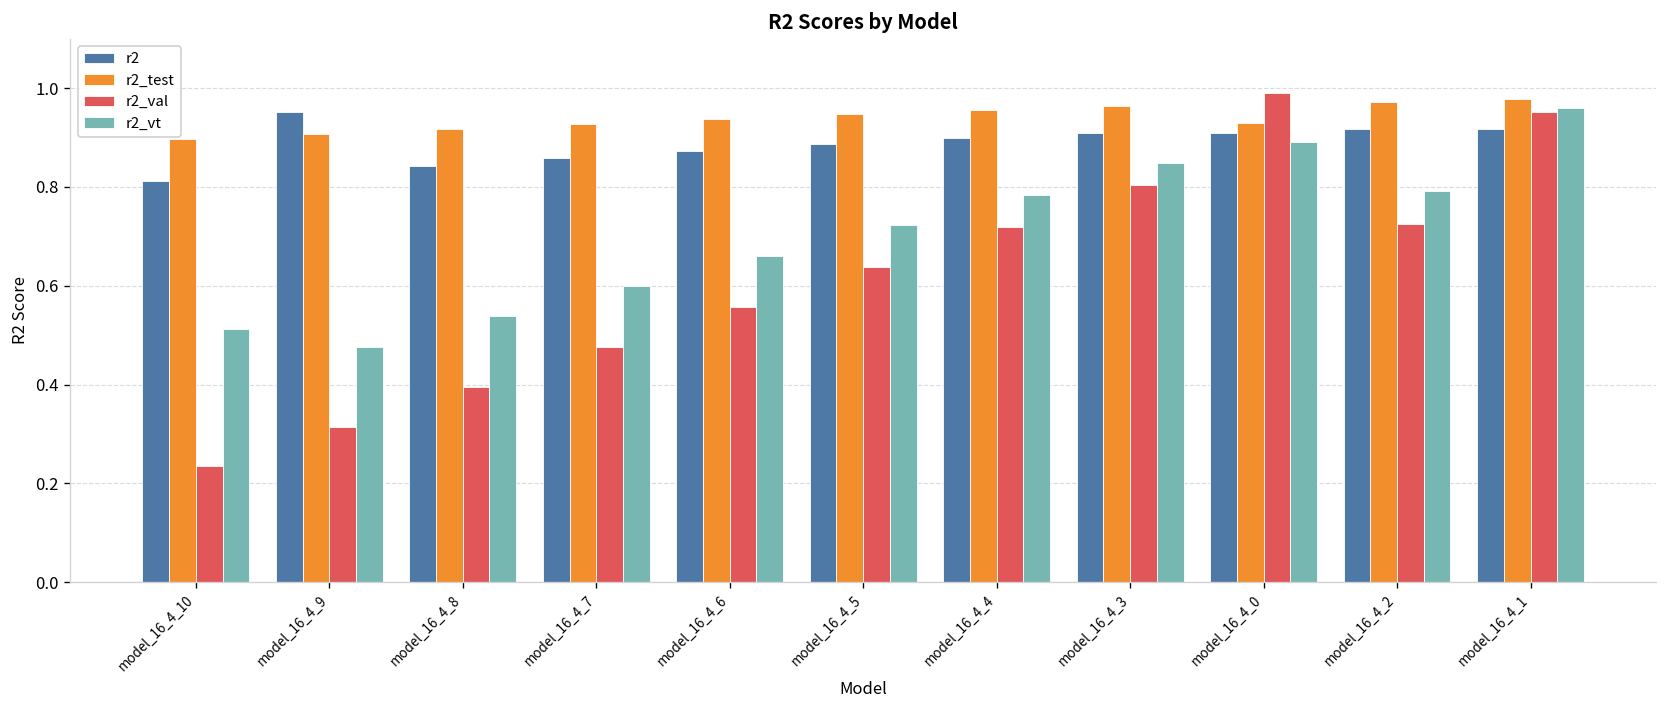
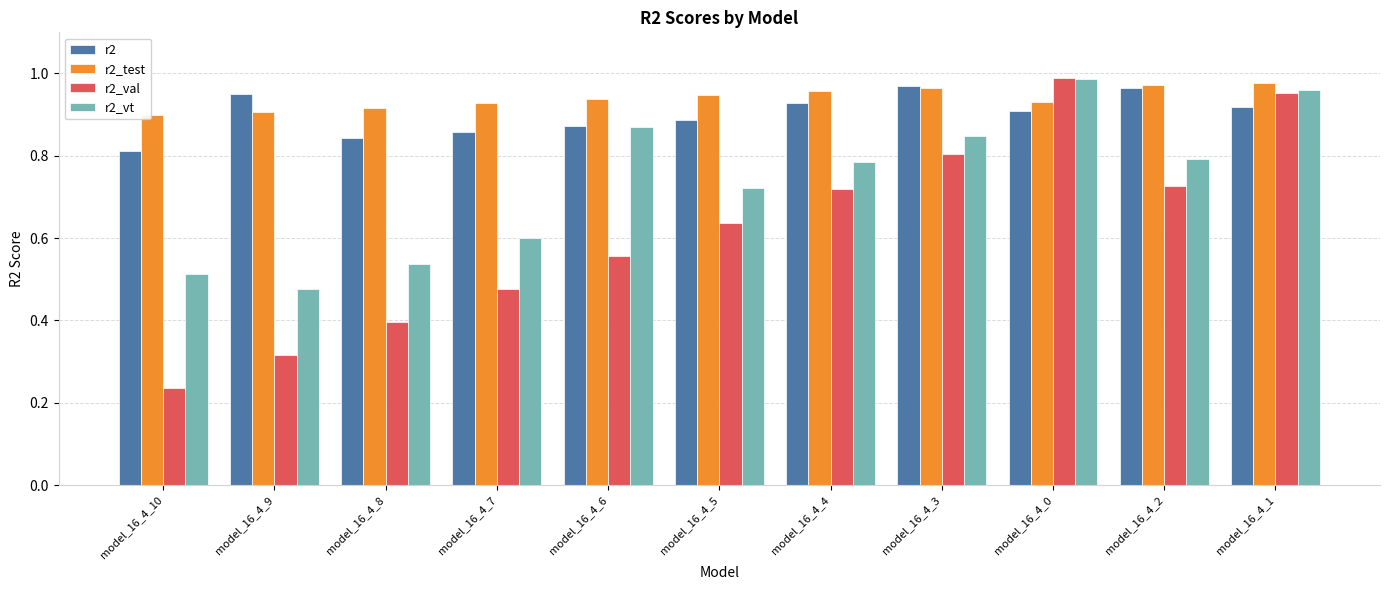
r2_vt, model_16_4_6: 0.66 -> 0.87
r2, model_16_4_4: 0.90 -> 0.93
r2, model_16_4_3: 0.91 -> 0.97
r2_vt, model_16_4_0: 0.89 -> 0.99
r2, model_16_4_2: 0.92 -> 0.96
